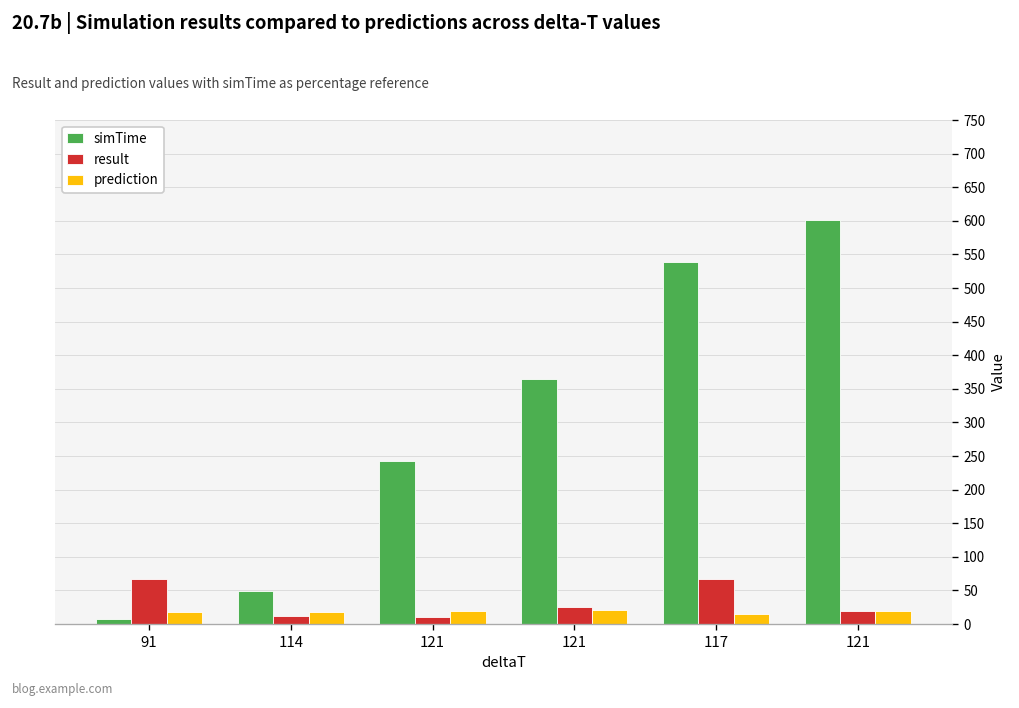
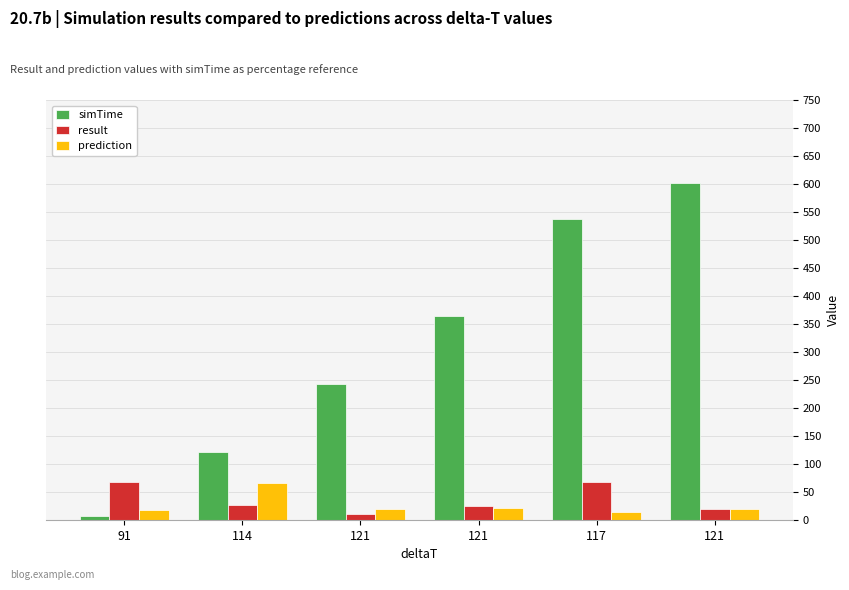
simTime, 114: 50 -> 120
result, 114: 10 -> 30
prediction, 114: 20 -> 70
